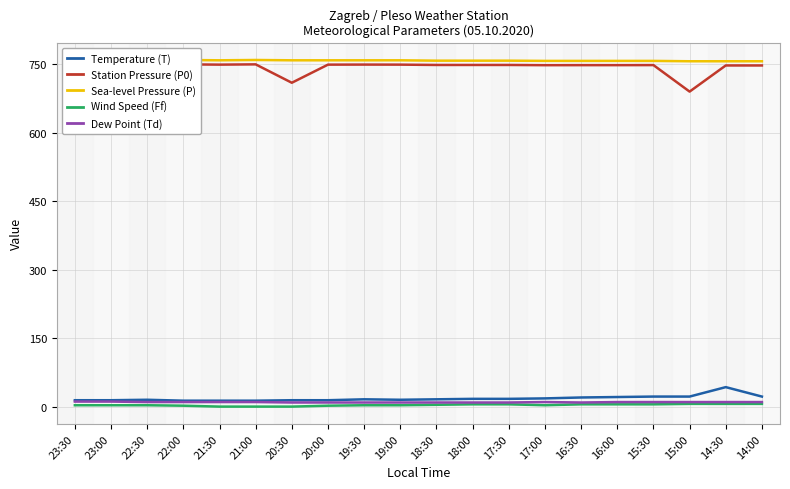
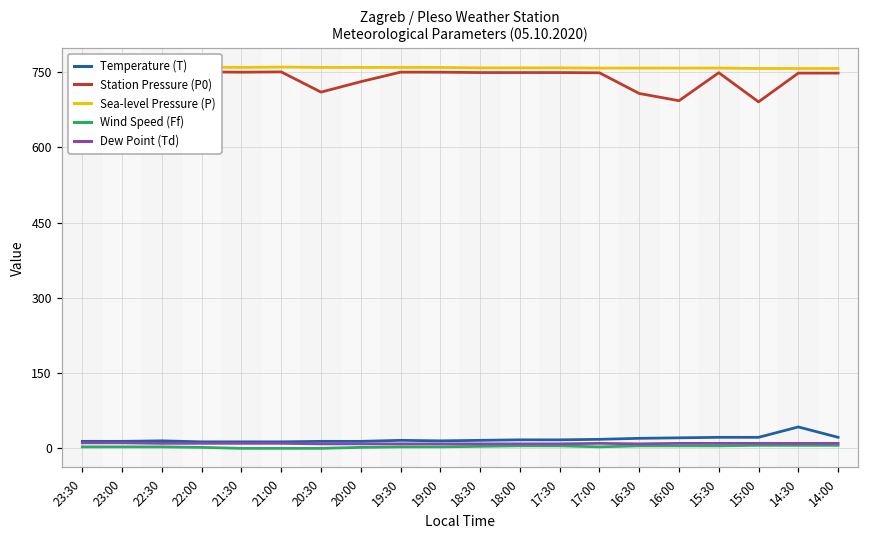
Station Pressure (P0), 20:00: 750 -> 730
Station Pressure (P0), 16:30: 750 -> 710
Station Pressure (P0), 16:00: 750 -> 690
